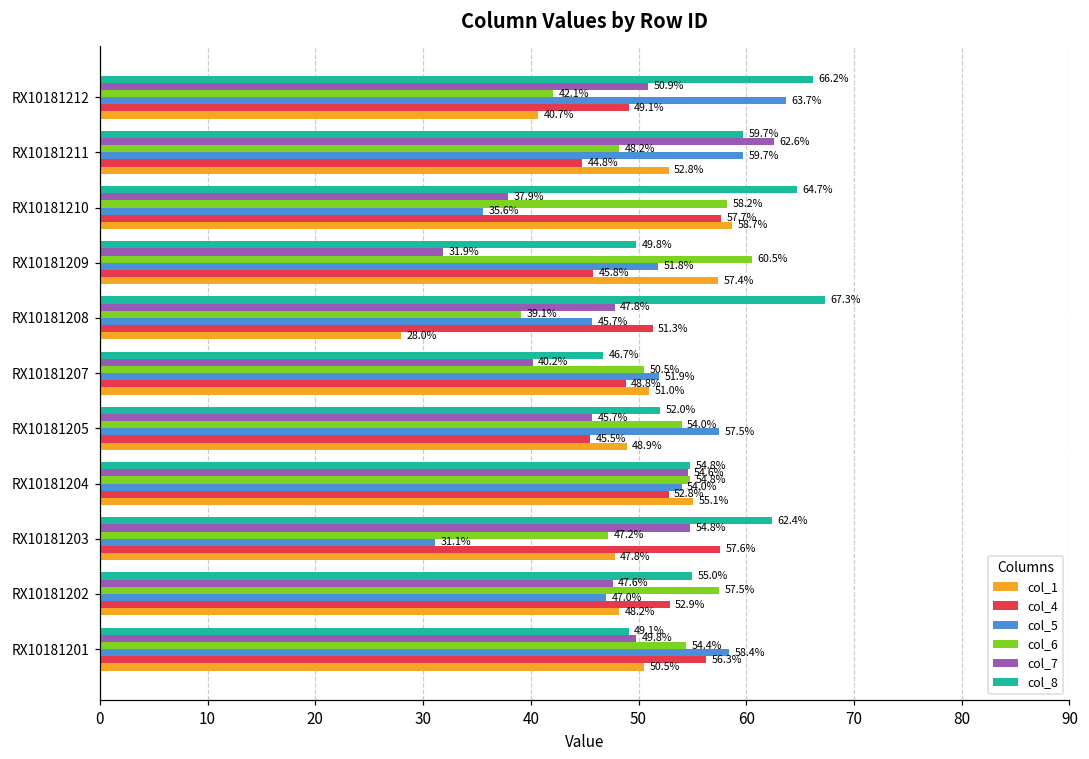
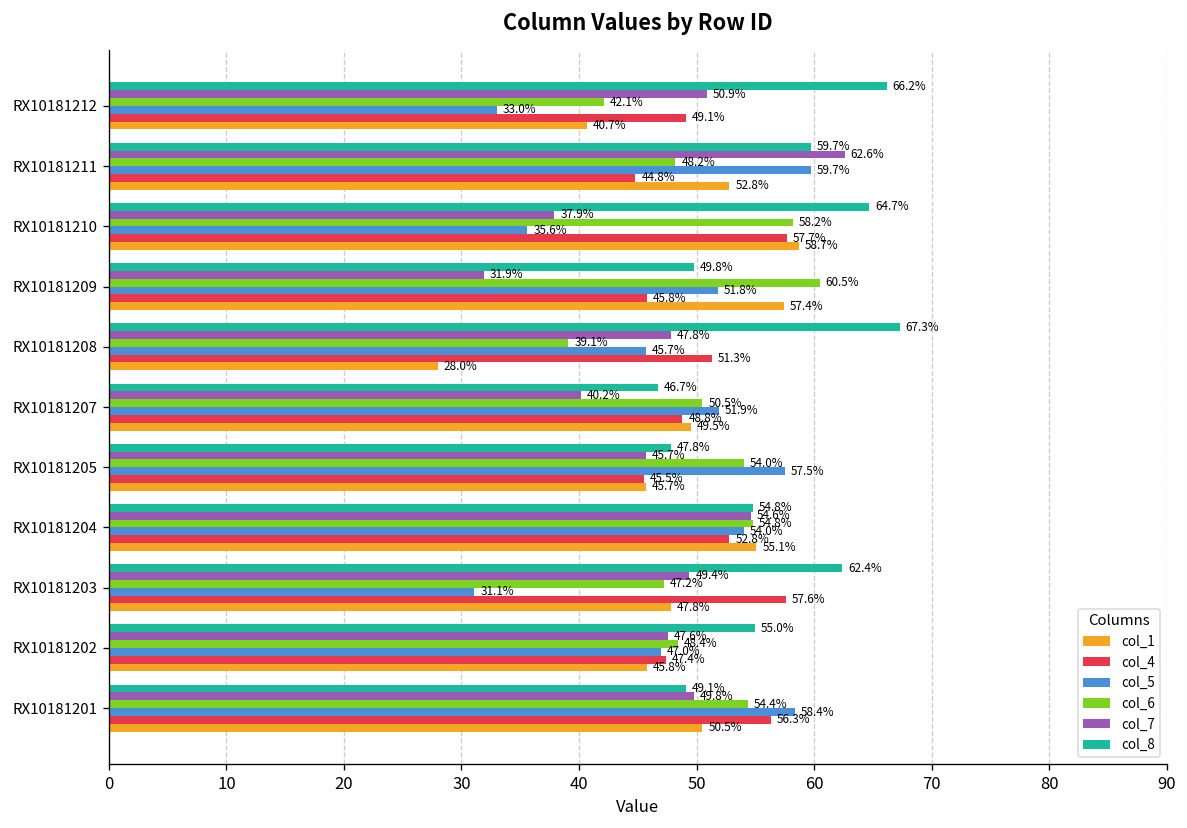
col_5, RX10181212: 63.7% -> 33.0%
col_1, RX10181207: 51.0% -> 49.5%
col_8, RX10181205: 52.0% -> 47.8%
col_1, RX10181205: 48.9% -> 45.7%
col_7, RX10181203: 54.8% -> 49.4%
col_6, RX10181202: 57.5% -> 48.4%
col_4, RX10181202: 52.9% -> 47.4%
col_1, RX10181202: 48.2% -> 45.8%
